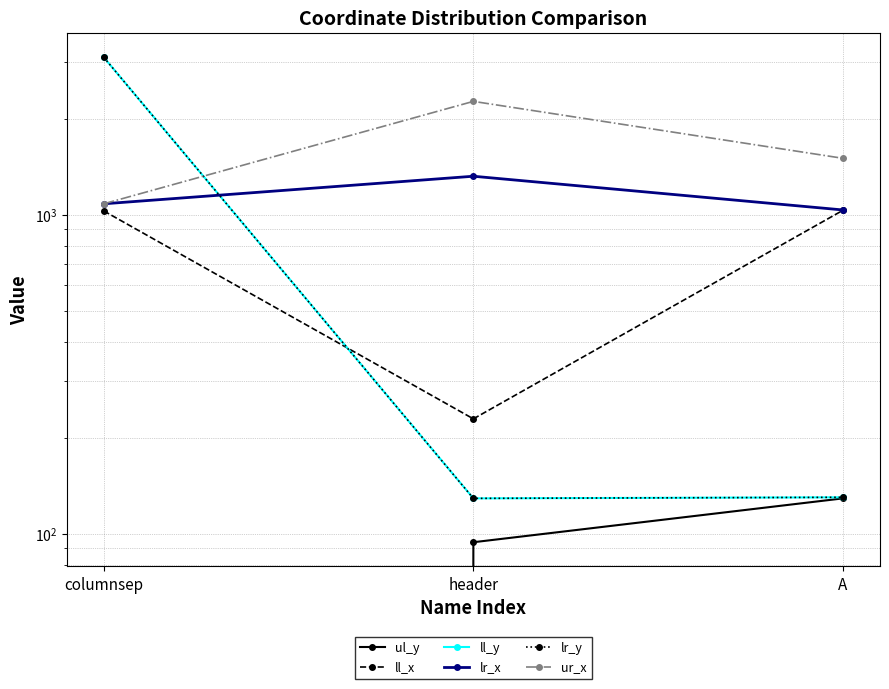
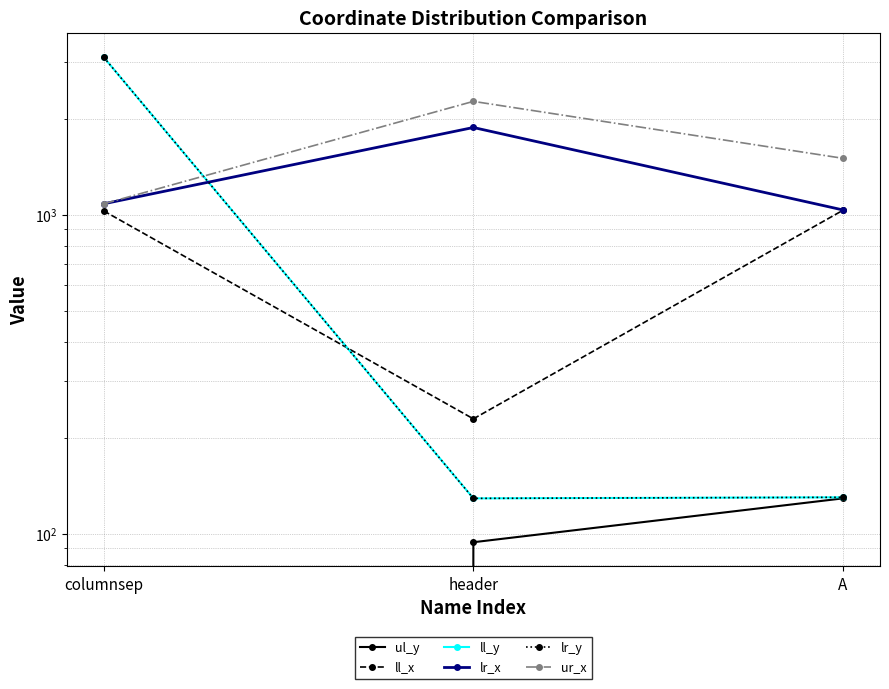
lr_x, header: 1320 -> 1900
